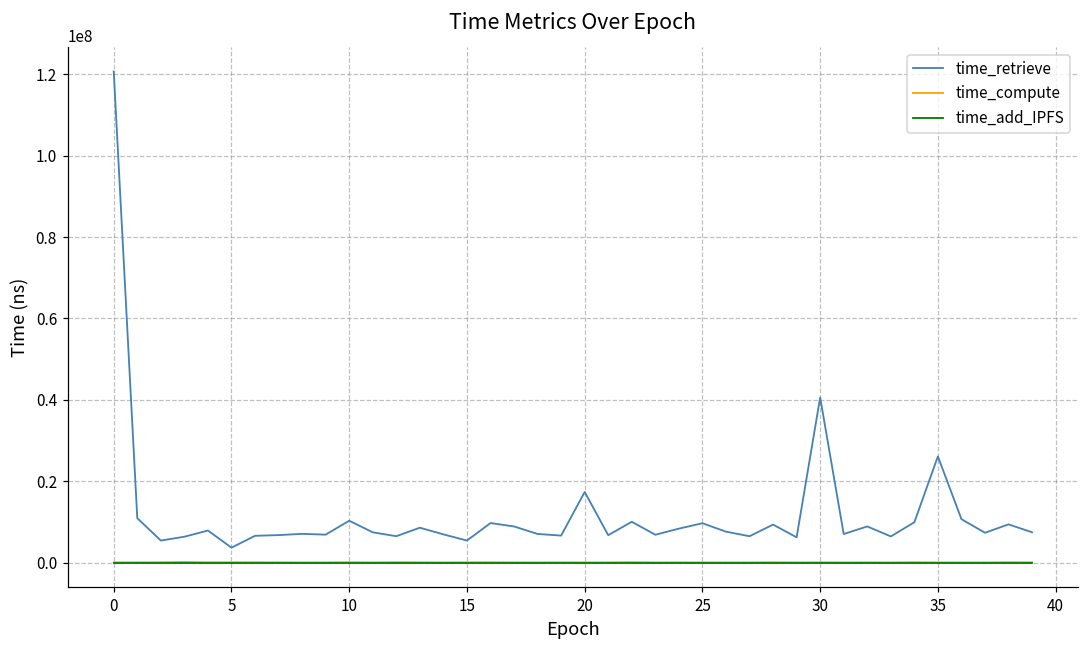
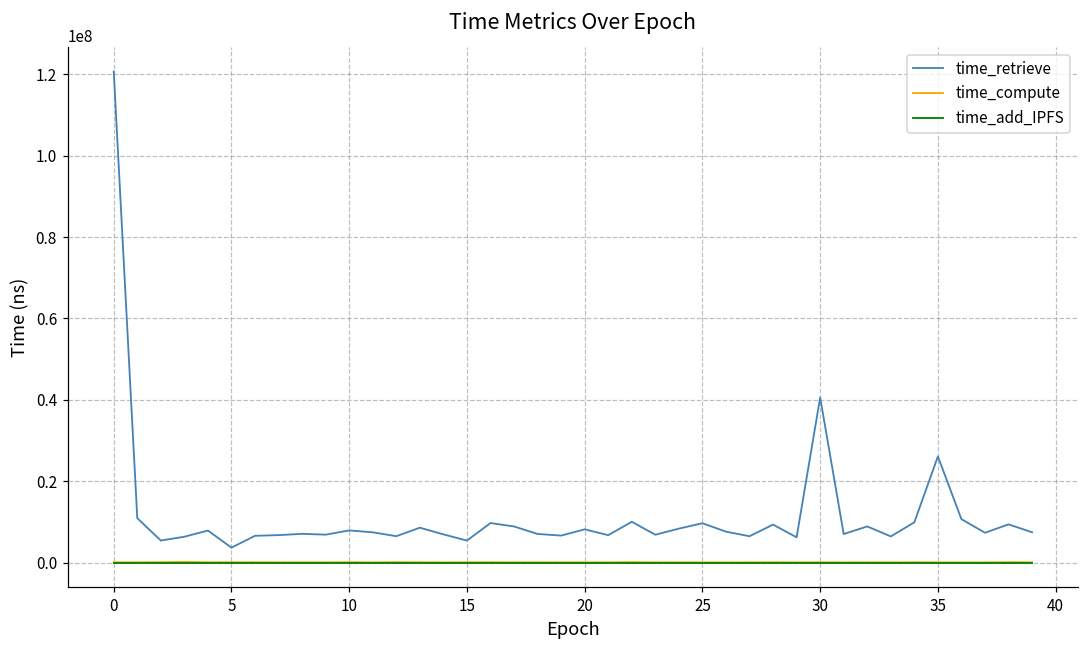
time_retrieve, 10: 10000000 -> 8000000
time_retrieve, 20: 17000000 -> 8000000
